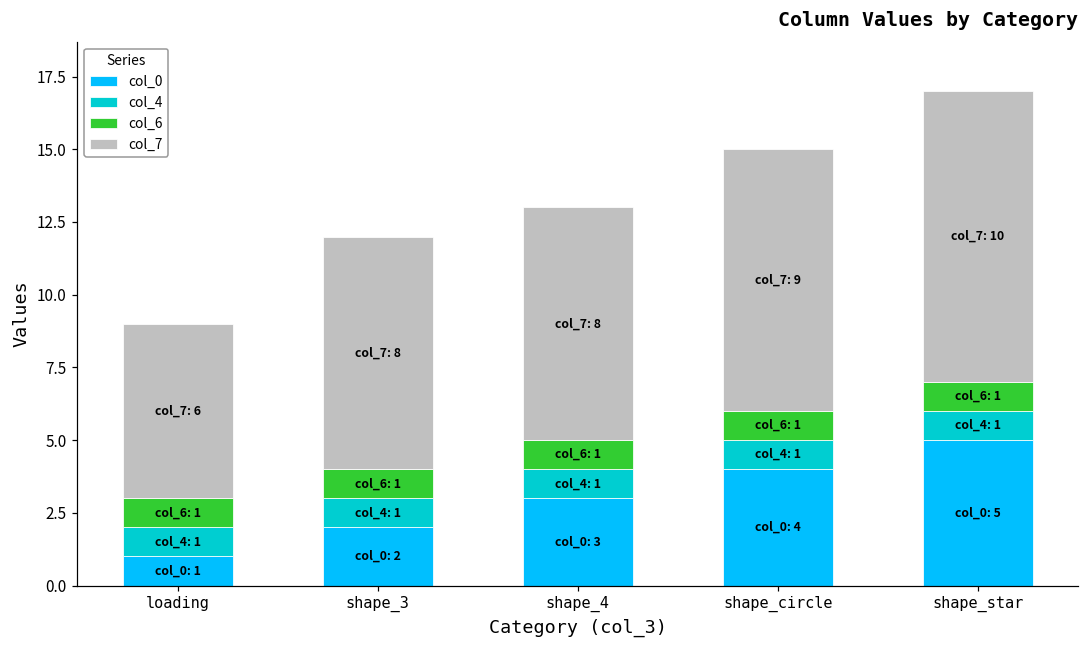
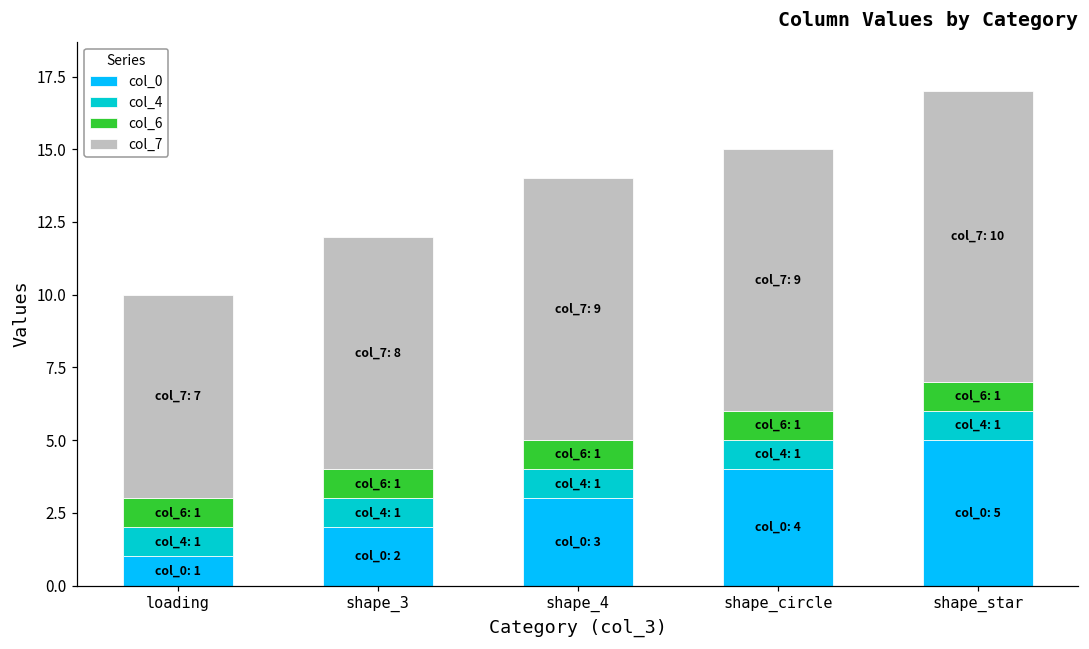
col_7, loading: 6 -> 7
col_7, shape_4: 8 -> 9
